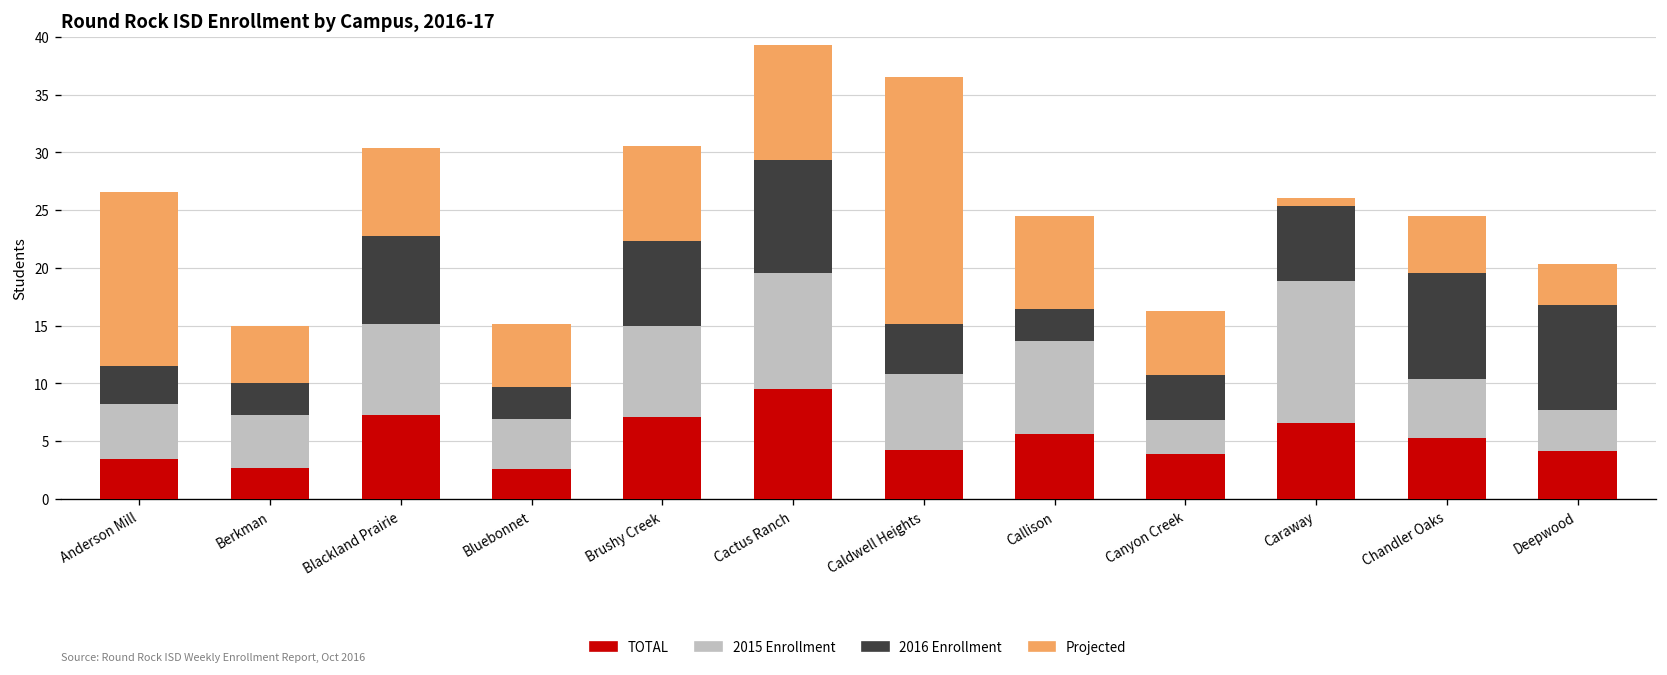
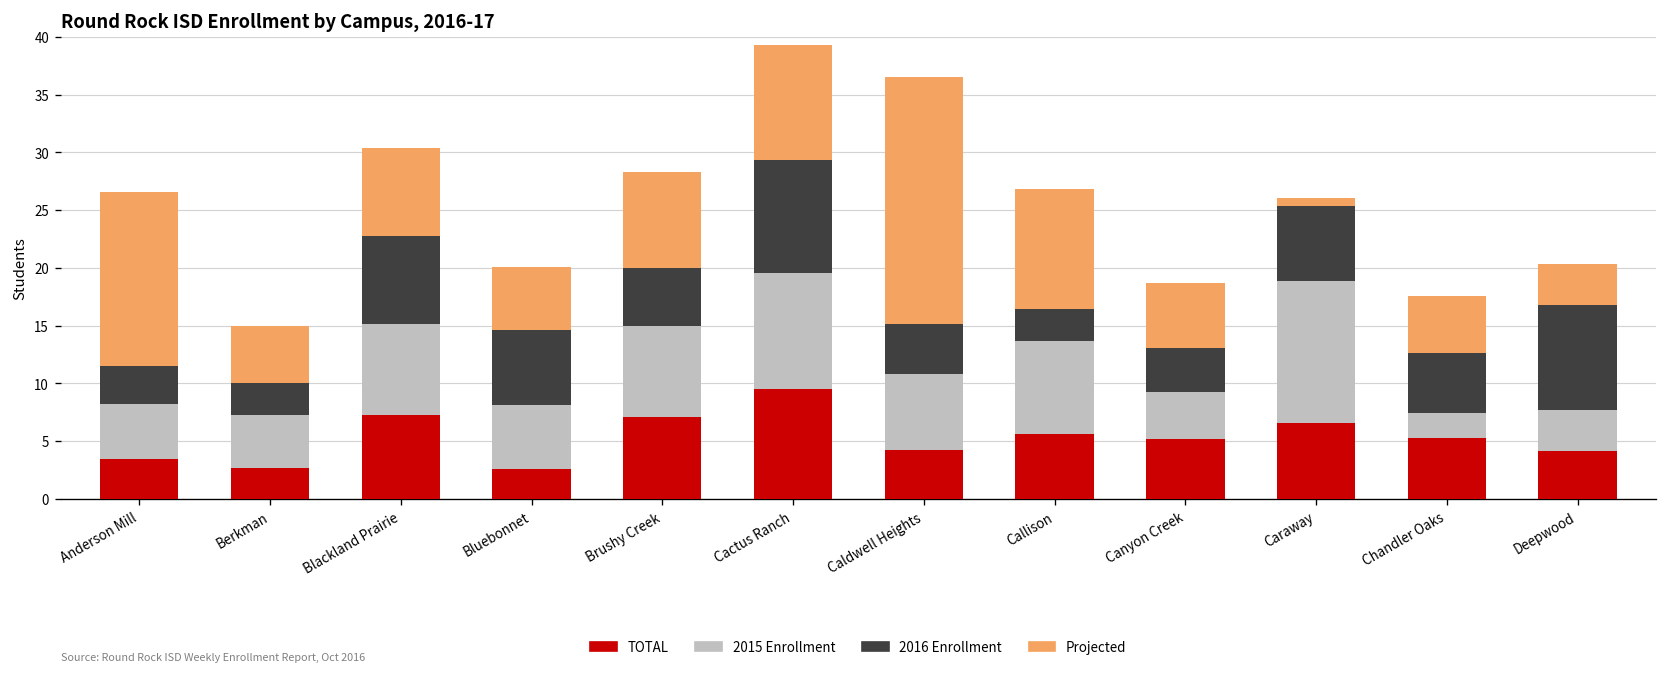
2015 Enrollment, Bluebonnet: 4 -> 6
2016 Enrollment, Bluebonnet: 3 -> 7
2016 Enrollment, Brushy Creek: 7 -> 5
Projected, Callison: 8 -> 10
TOTAL, Canyon Creek: 4 -> 5
2015 Enrollment, Canyon Creek: 3 -> 4
2015 Enrollment, Chandler Oaks: 5 -> 2
2016 Enrollment, Chandler Oaks: 9 -> 5
